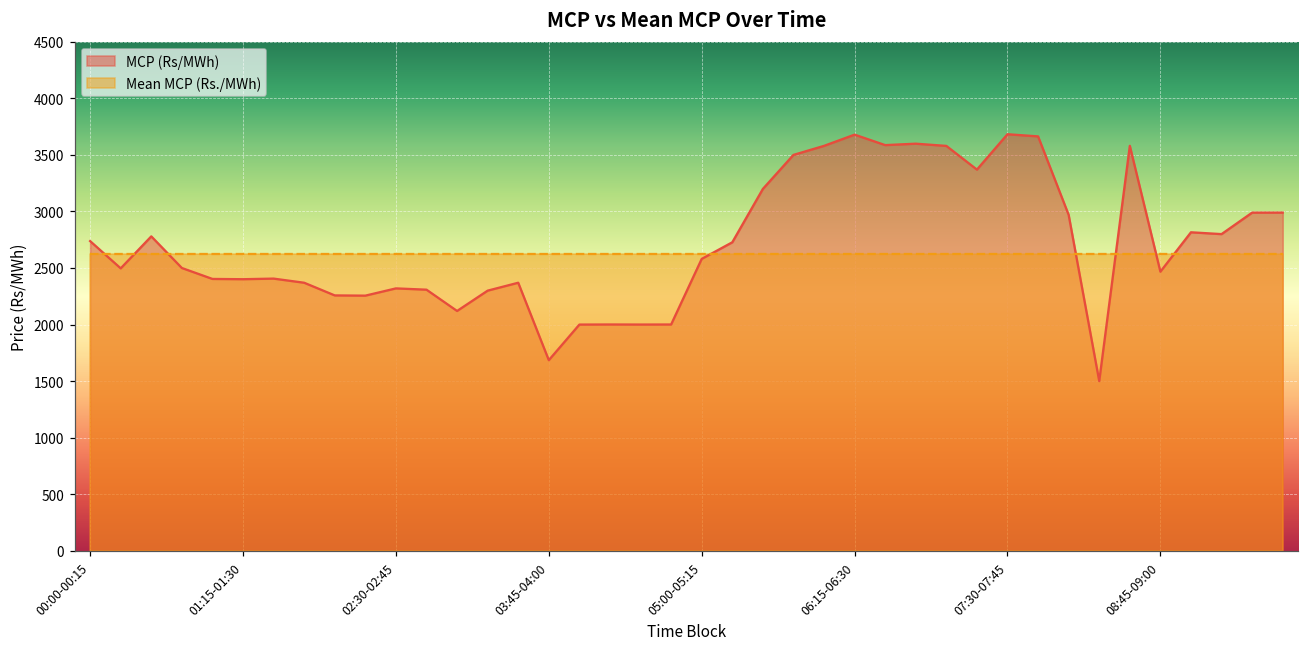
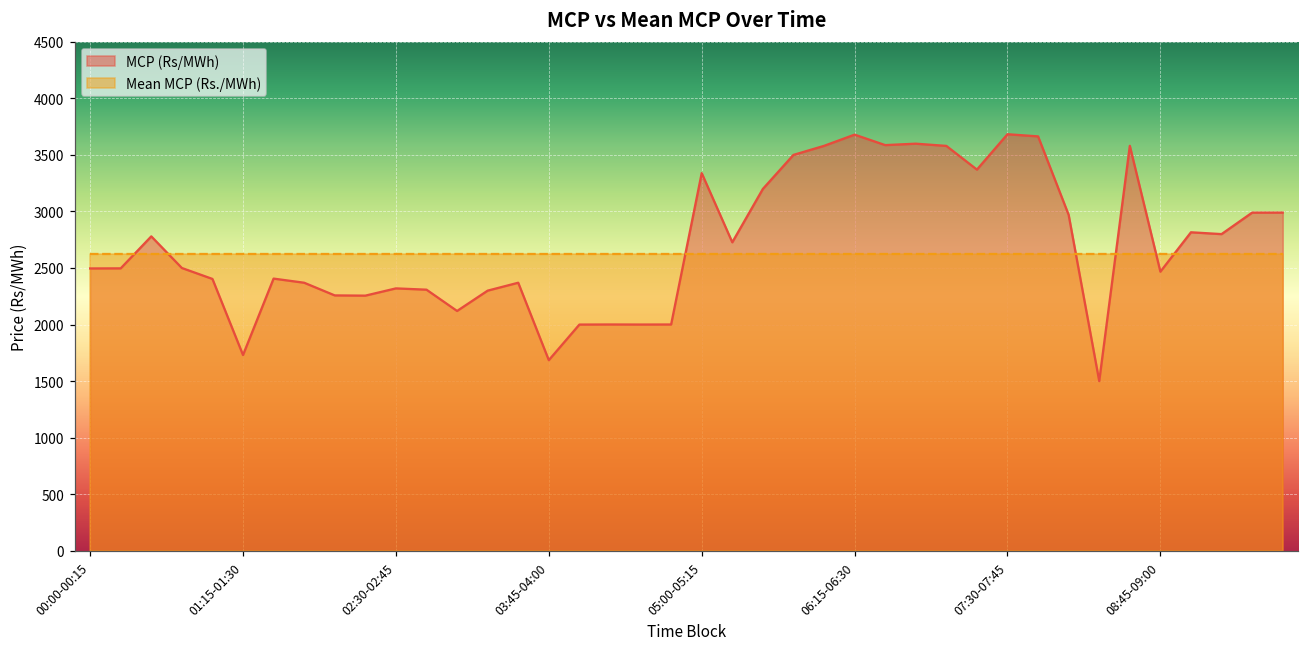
MCP (Rs/MWh), 00:00-00:15: 2740 -> 2500
MCP (Rs/MWh), 01:15-01:30: 2400 -> 1730
MCP (Rs/MWh), 05:00-05:15: 2580 -> 3340
